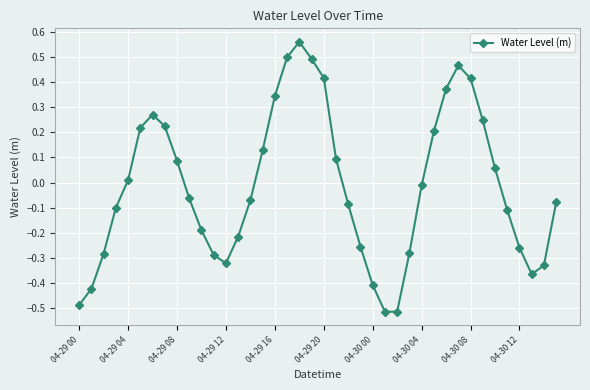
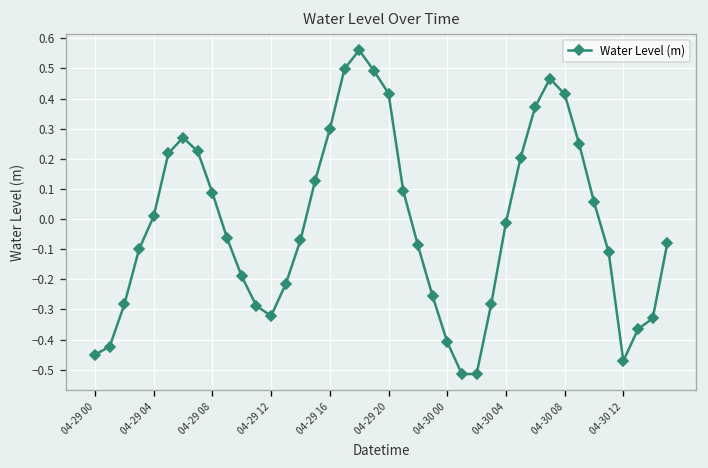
04-29 00: -0.49 -> -0.45
04-29 16: 0.34 -> 0.30
04-30 12: -0.26 -> -0.47
